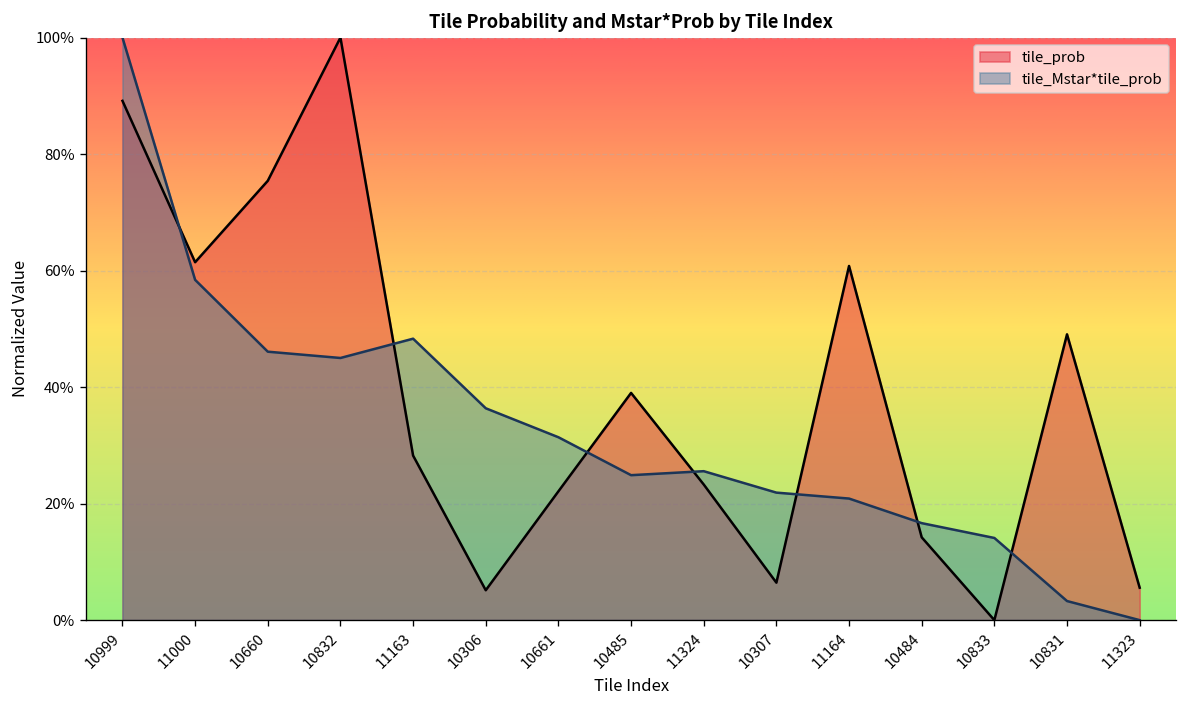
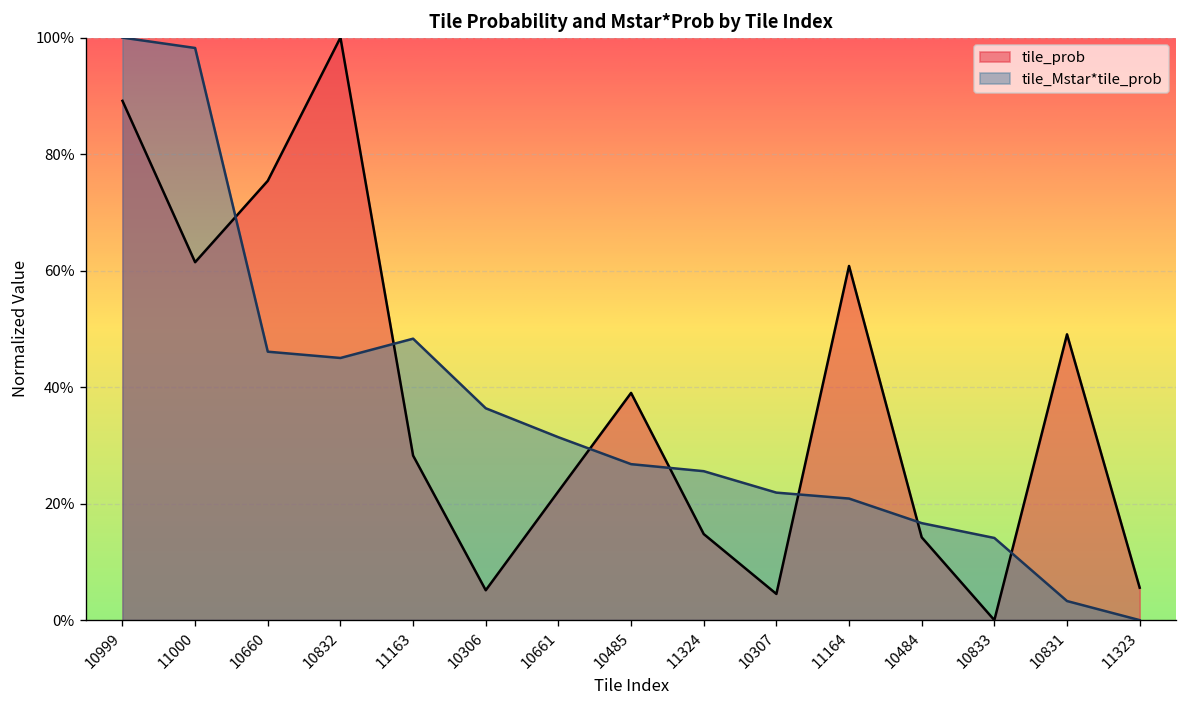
tile_Mstar*tile_prob, 11000: 58% -> 98%
tile_Mstar*tile_prob, 10485: 25% -> 27%
tile_prob, 11324: 23% -> 15%
tile_prob, 10307: 6% -> 4%
